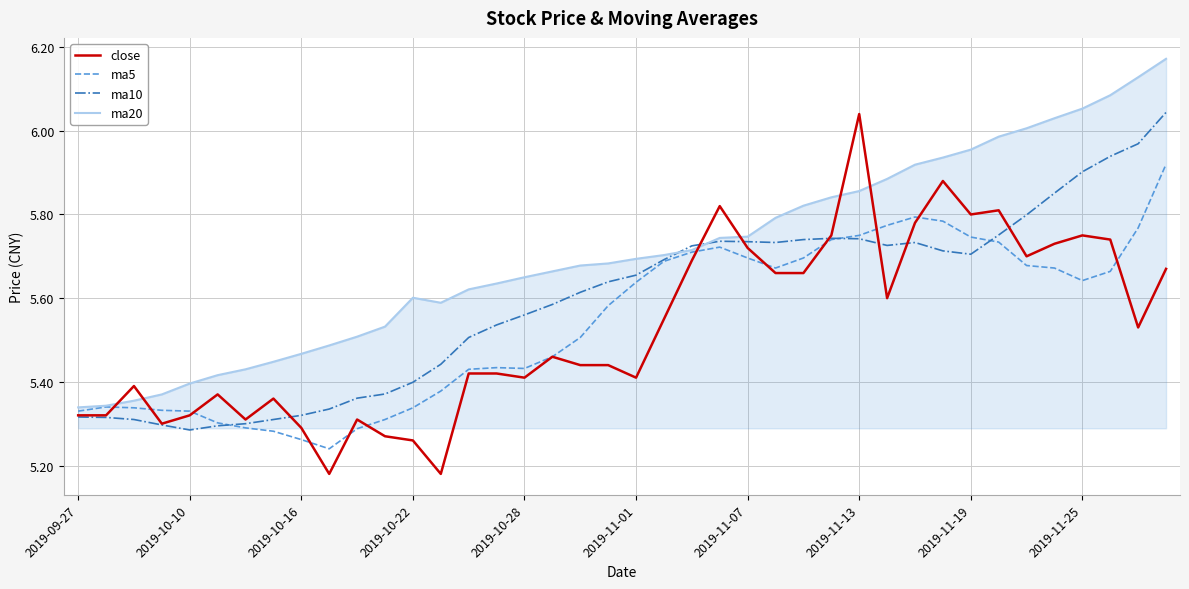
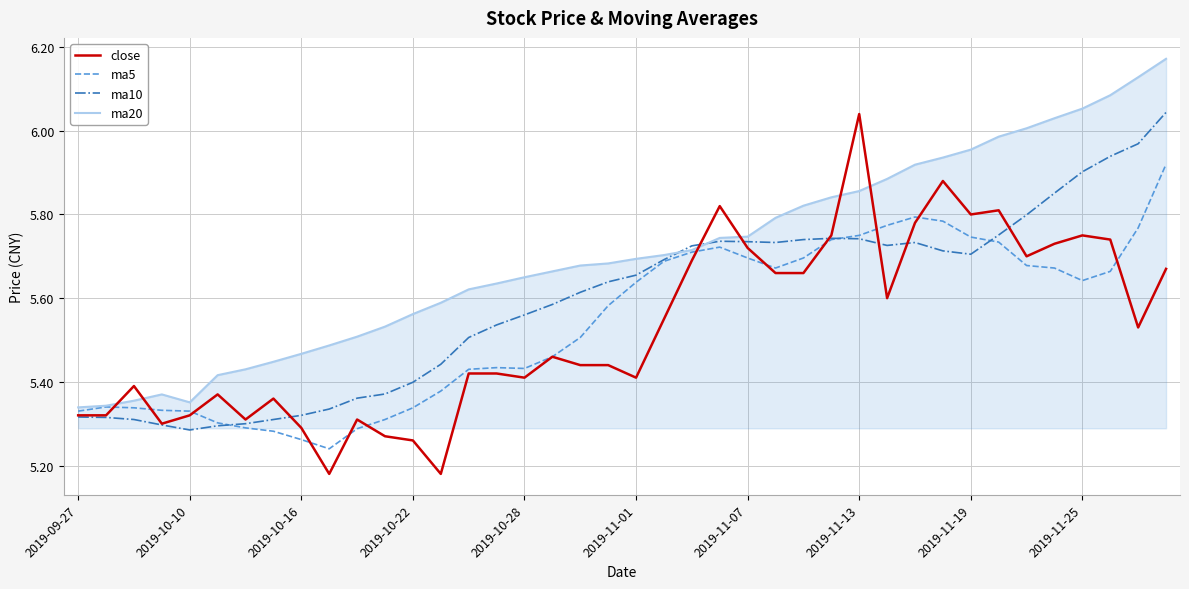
ma20, 2019-10-10: 5.40 -> 5.35
ma20, 2019-10-22: 5.60 -> 5.56
